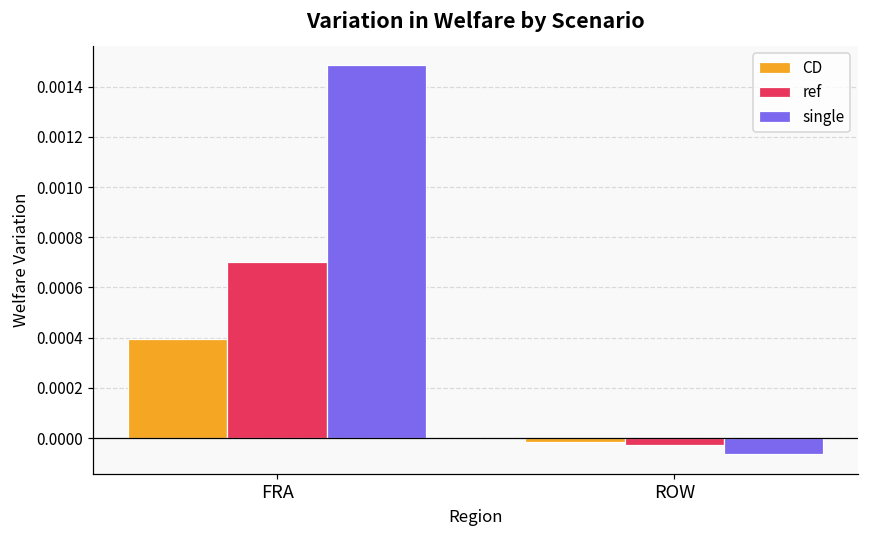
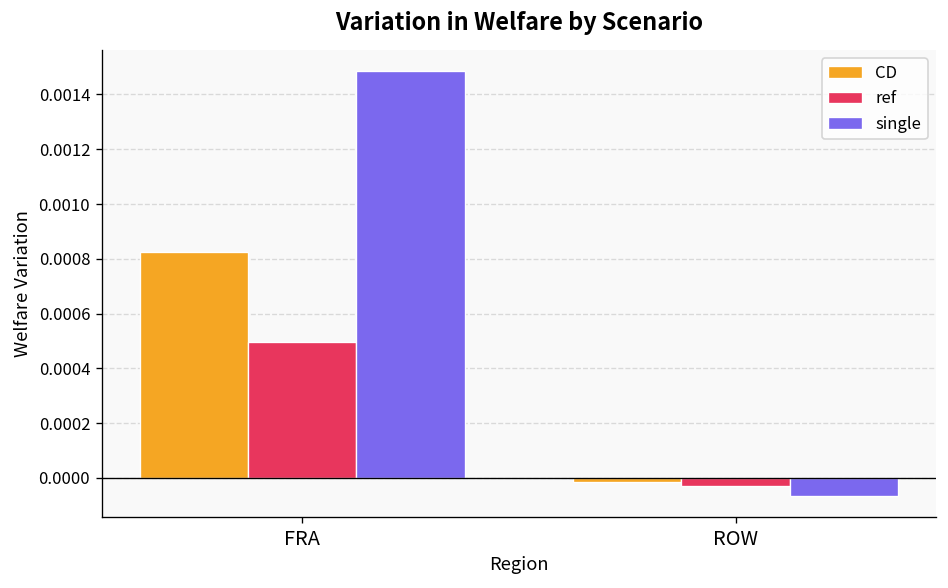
CD, FRA: 0.00040 -> 0.00082
ref, FRA: 0.00070 -> 0.00050
